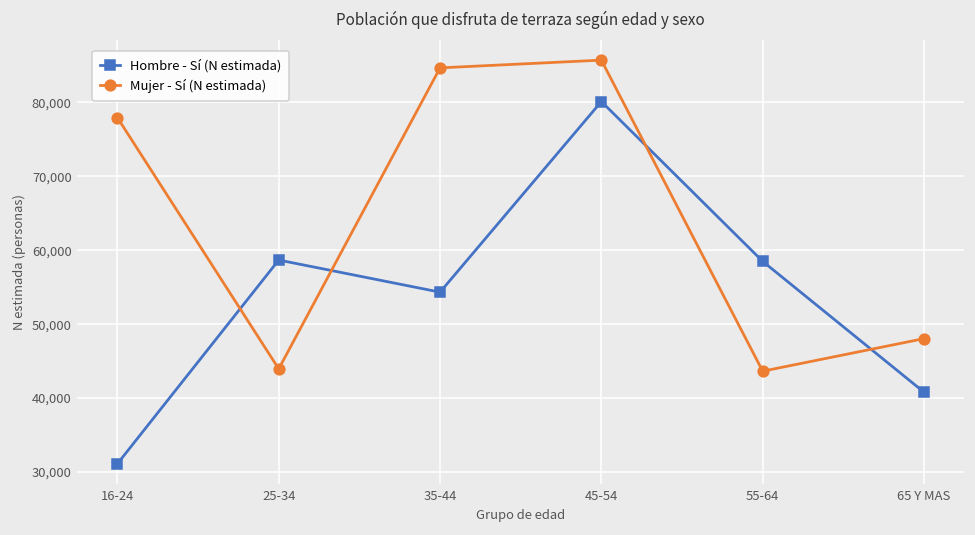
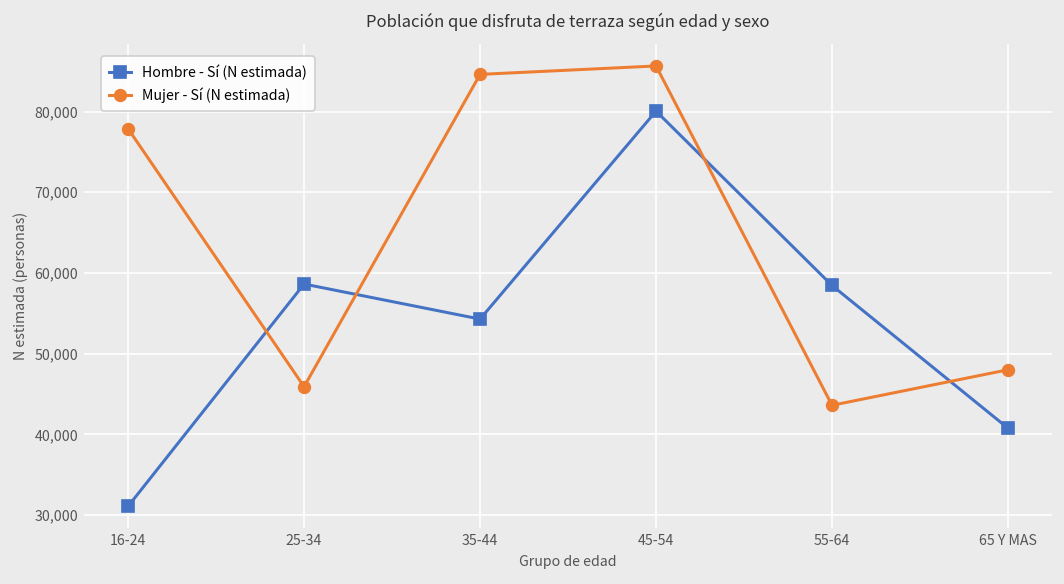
Mujer - Sí (N estimada), 25-34: 44,000 -> 46,000
